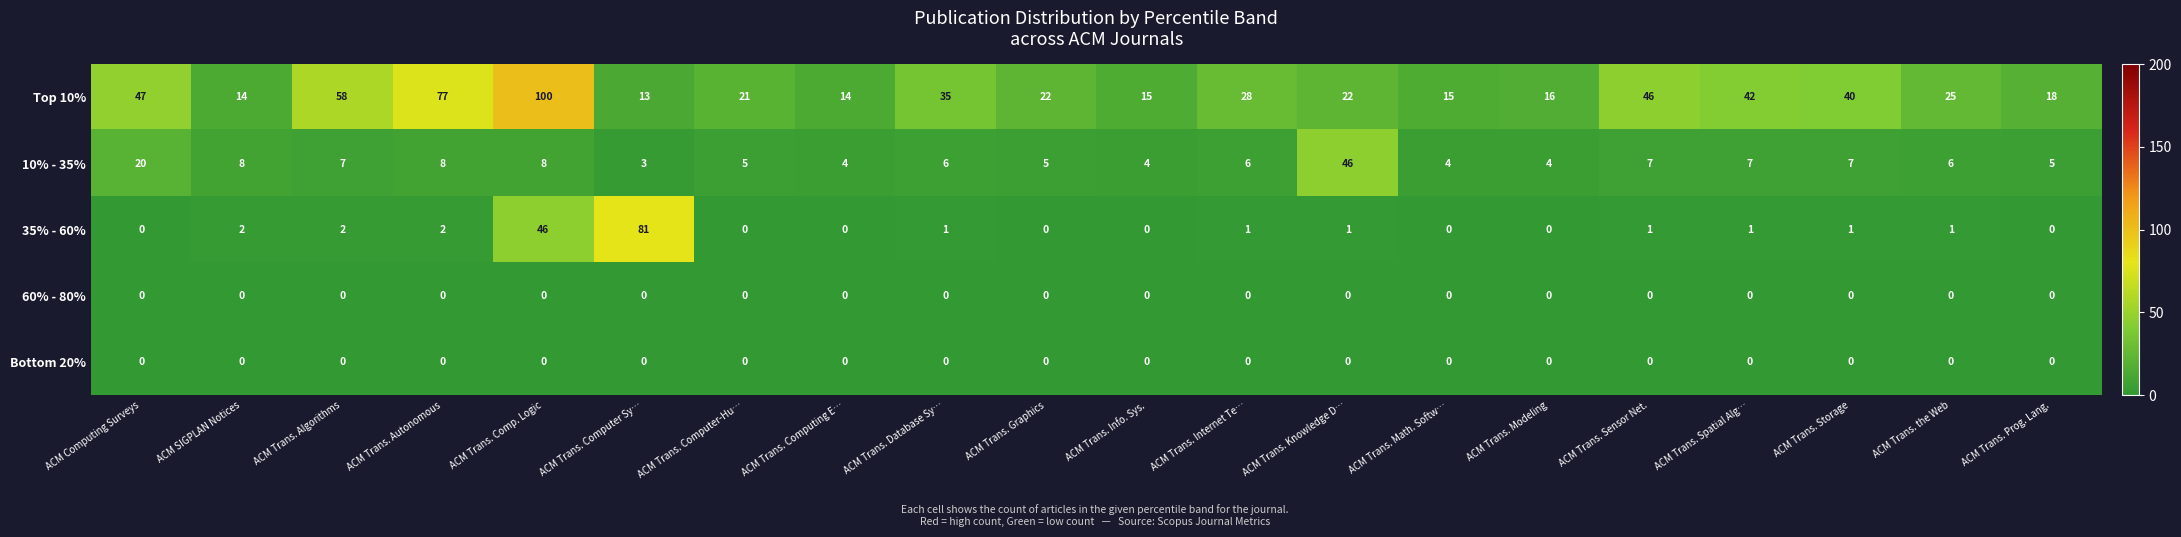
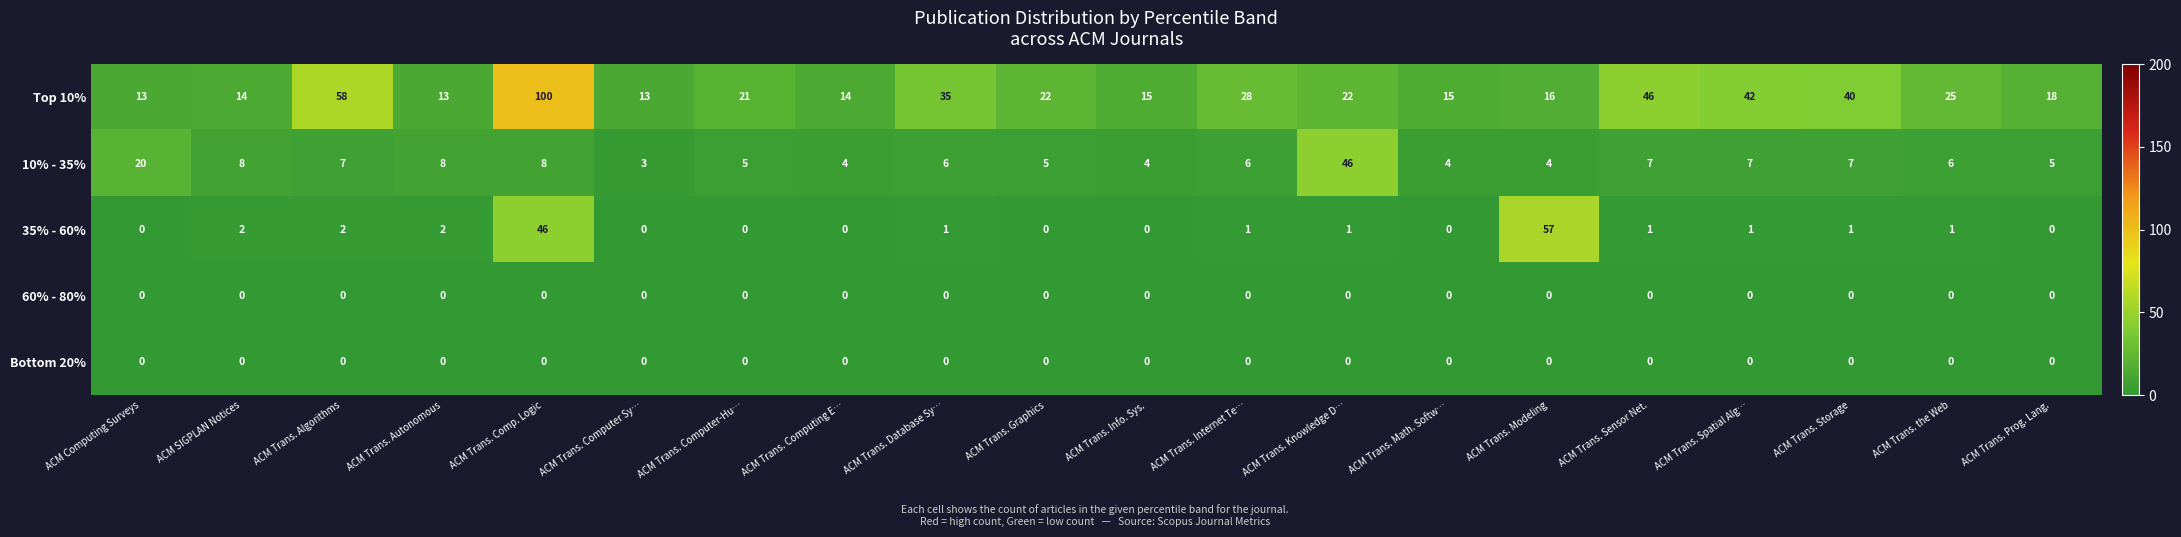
Top 10%, ACM Computing Surveys: 47 -> 13
Top 10%, ACM Trans. Autonomous: 77 -> 13
35% - 60%, ACM Trans. Computer Sy…: 81 -> 0
35% - 60%, ACM Trans. Modeling: 0 -> 57
